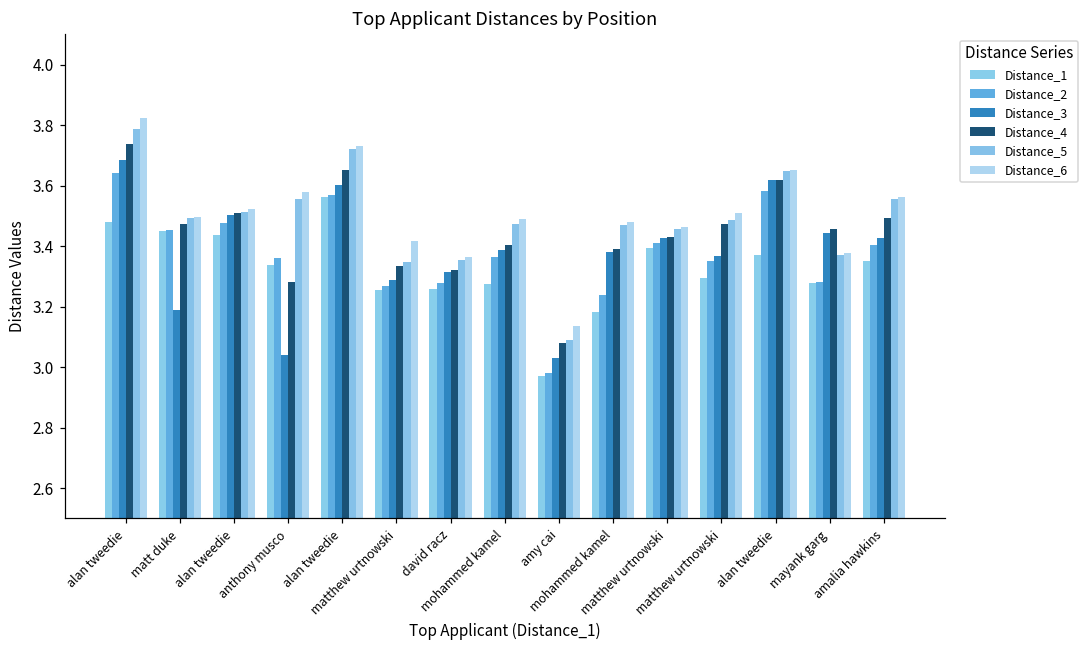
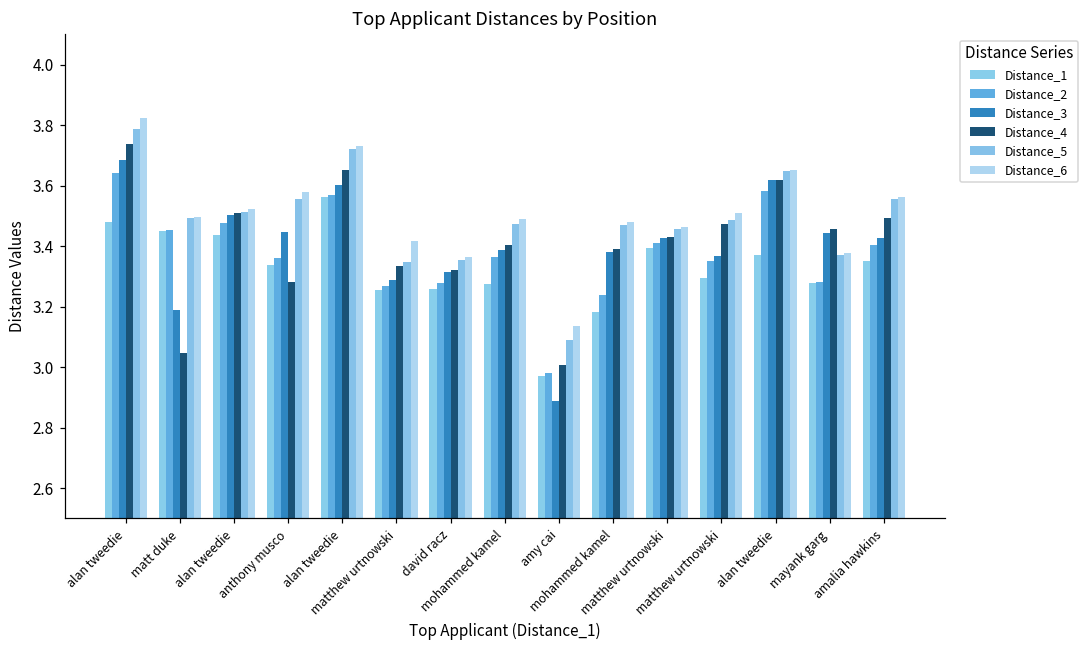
Distance_4, matt duke: 3.47 -> 3.05
Distance_3, anthony musco: 3.04 -> 3.45
Distance_3, amy cai: 3.03 -> 2.89
Distance_4, amy cai: 3.08 -> 3.01
